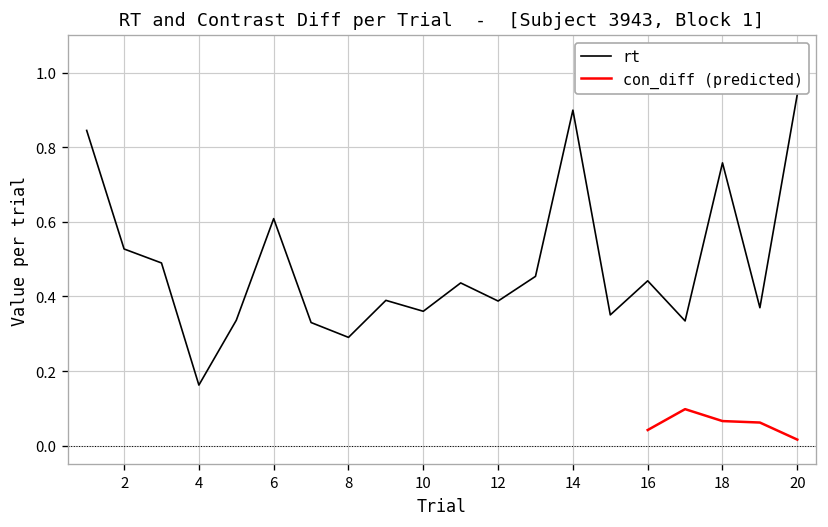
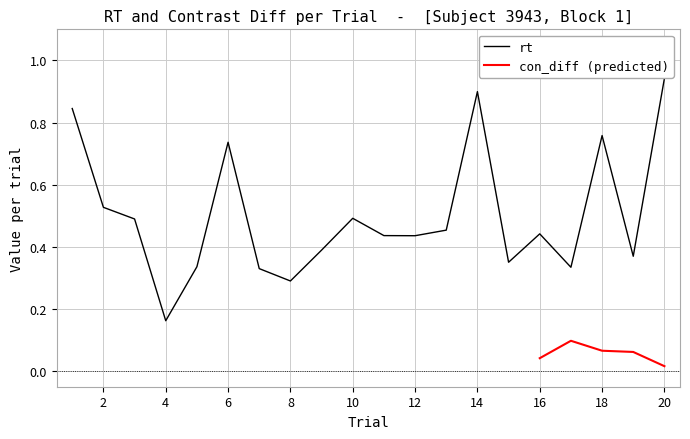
rt, 6: 0.61 -> 0.74
rt, 10: 0.36 -> 0.49
rt, 12: 0.39 -> 0.44
